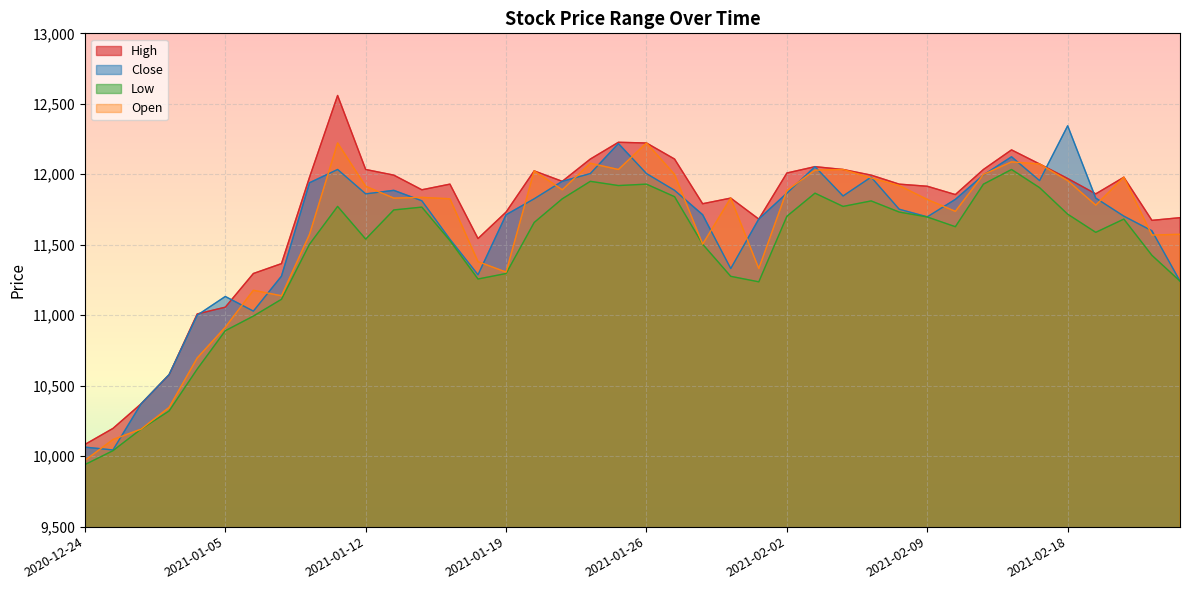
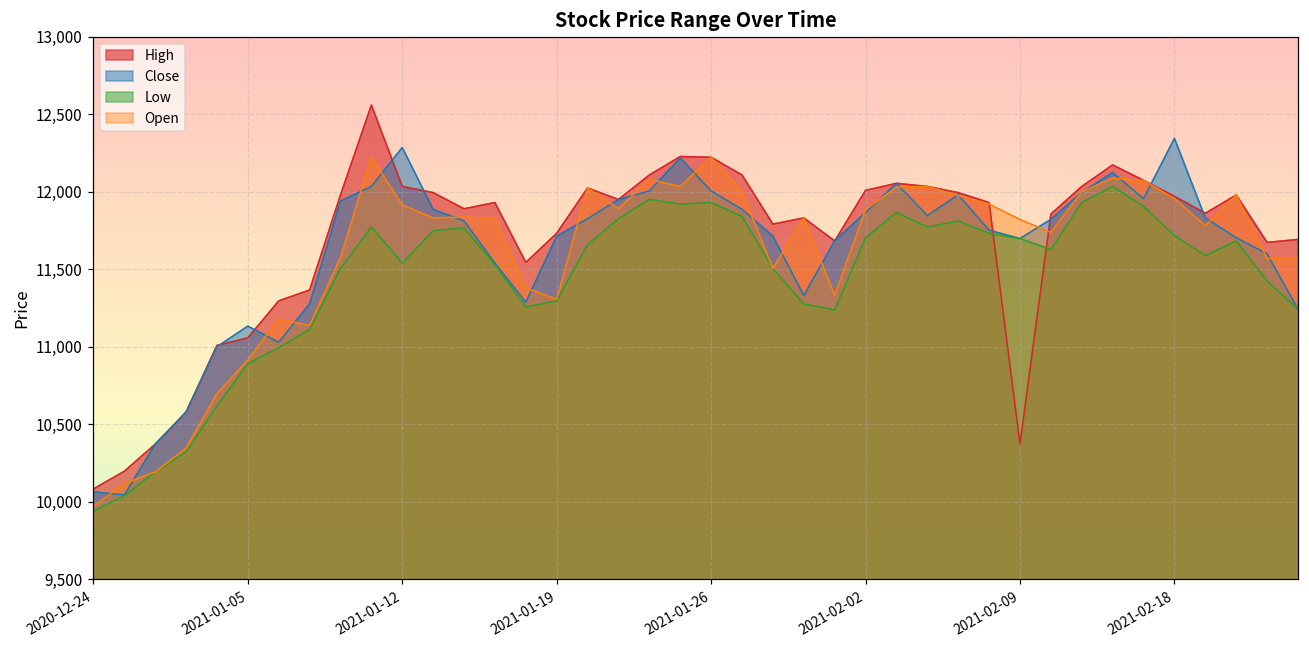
Close, 2021-01-12: 11,860 -> 12,290
High, 2021-02-09: 11,920 -> 10,370
